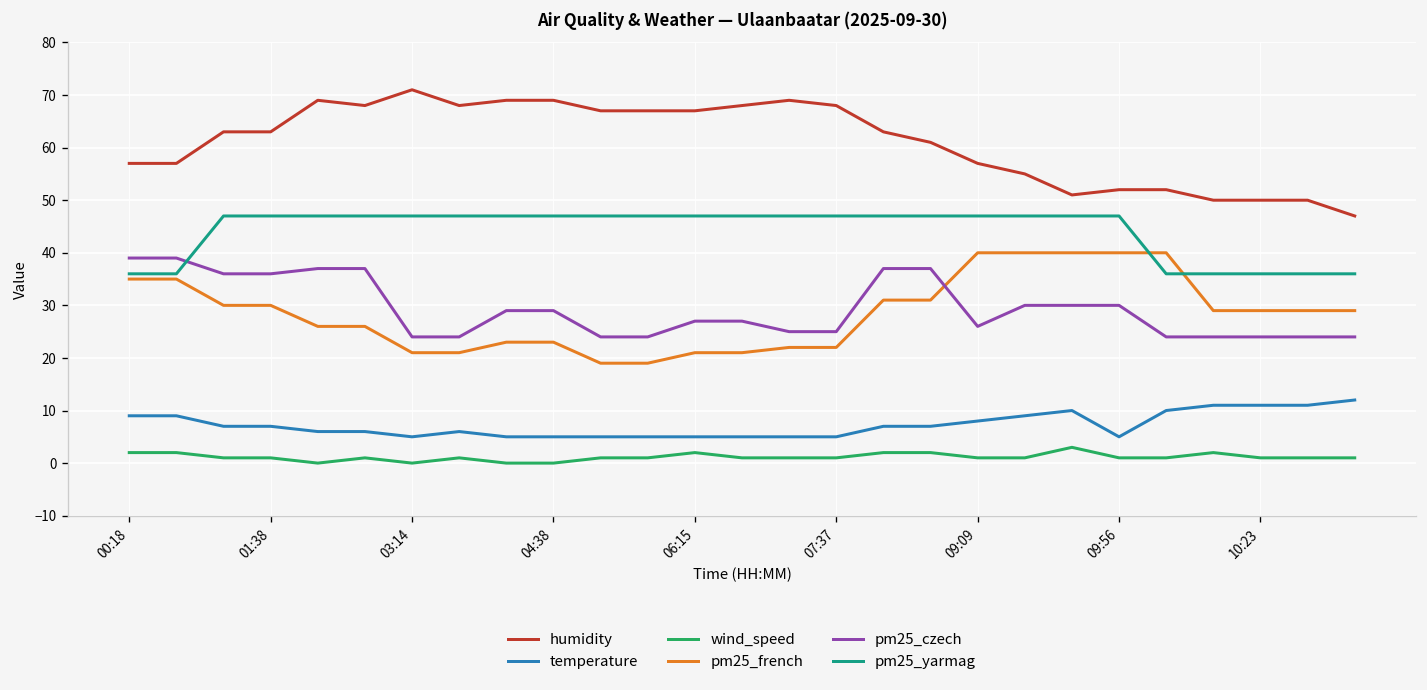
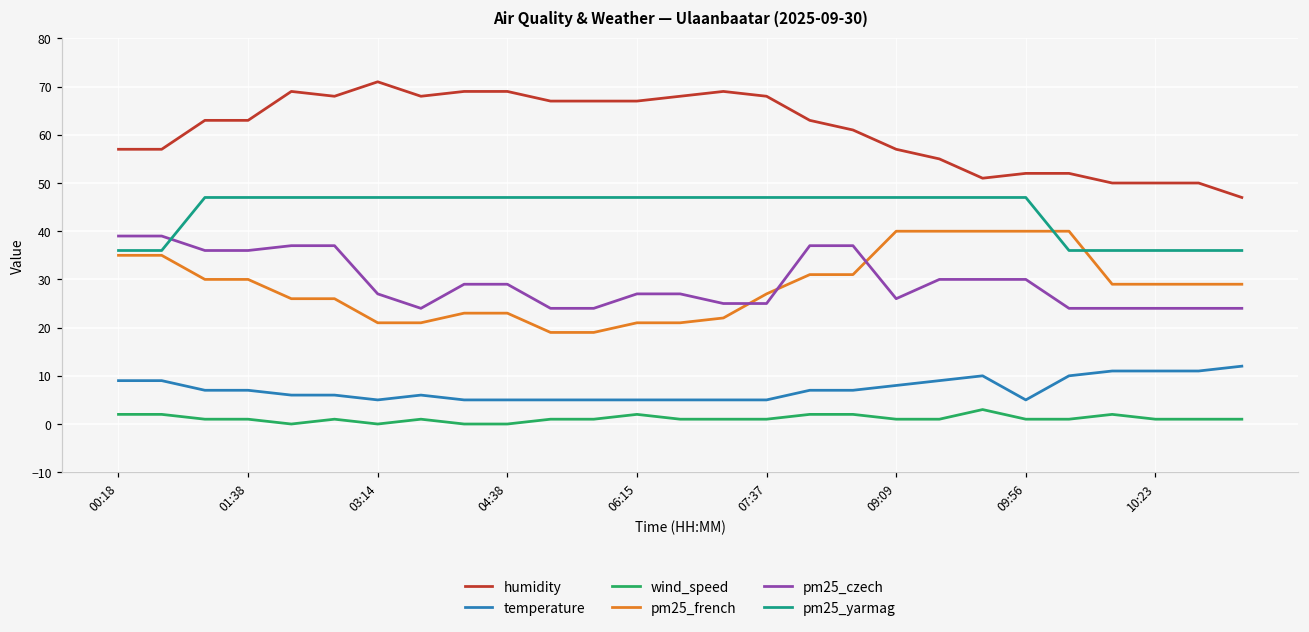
pm25_czech, 03:14: 24 -> 27
pm25_french, 07:37: 22 -> 27
